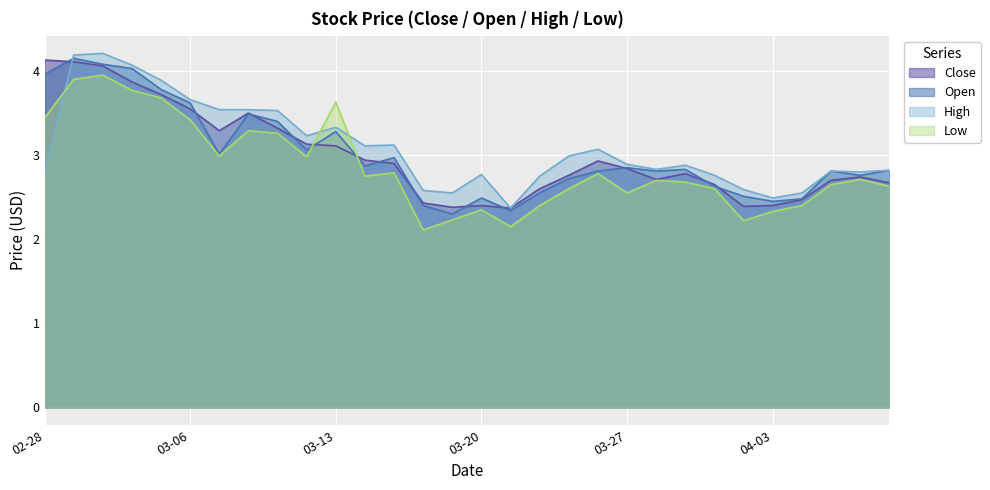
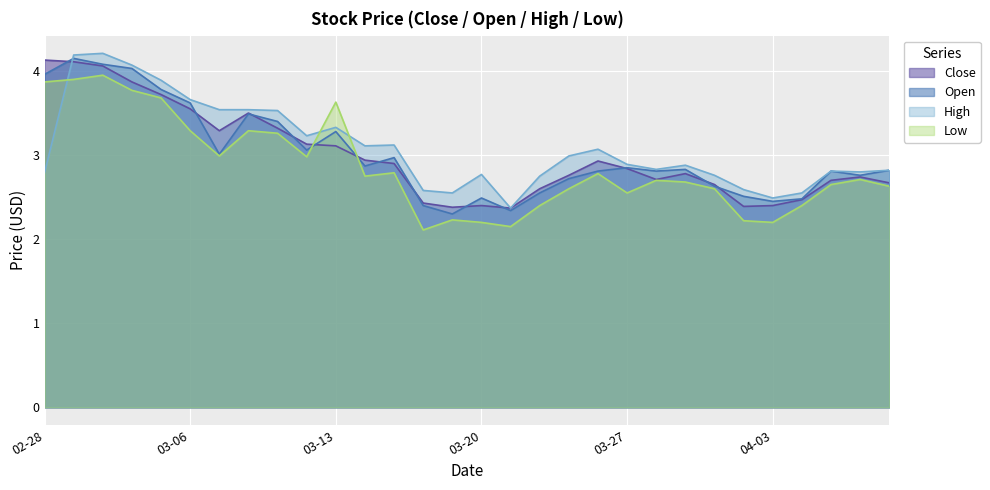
Low, 02-28: 3.4 -> 3.9
Low, 03-06: 3.4 -> 3.3
Low, 03-20: 2.4 -> 2.2
Low, 04-03: 2.3 -> 2.2
